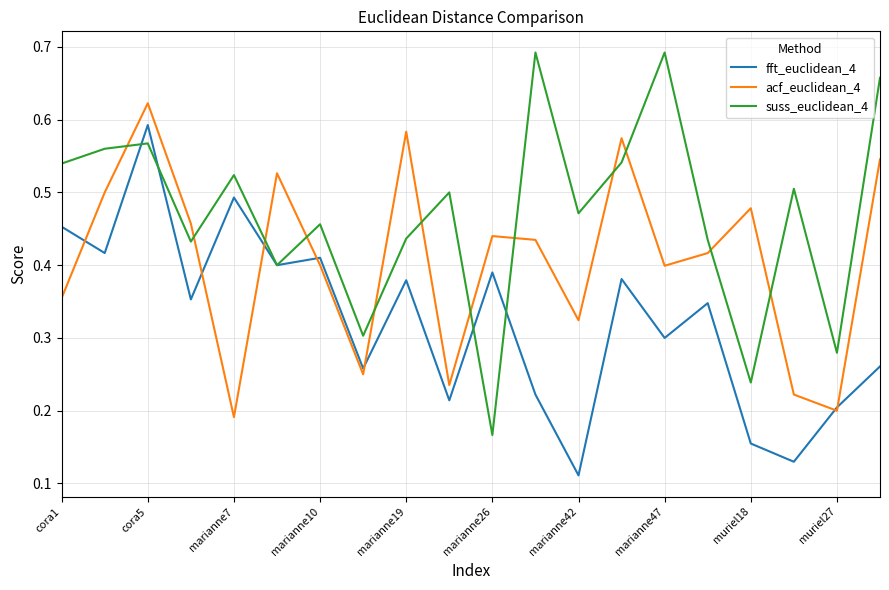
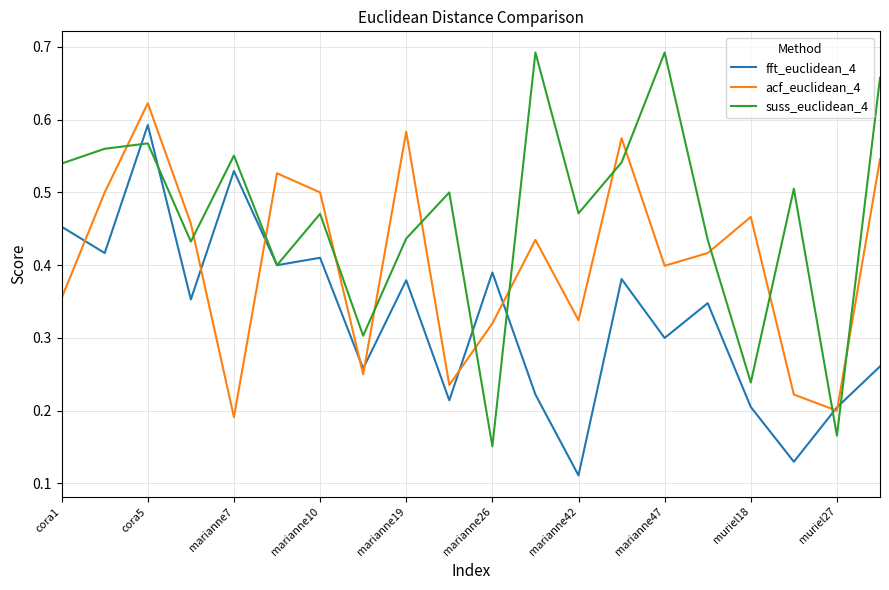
fft_euclidean_4, marianne7: 0.49 -> 0.53
suss_euclidean_4, marianne7: 0.52 -> 0.55
acf_euclidean_4, marianne10: 0.4 -> 0.5
suss_euclidean_4, marianne10: 0.46 -> 0.47
acf_euclidean_4, marianne26: 0.44 -> 0.32
suss_euclidean_4, marianne26: 0.17 -> 0.15
fft_euclidean_4, muriel18: 0.15 -> 0.21
acf_euclidean_4, muriel18: 0.48 -> 0.47
suss_euclidean_4, muriel27: 0.28 -> 0.17
